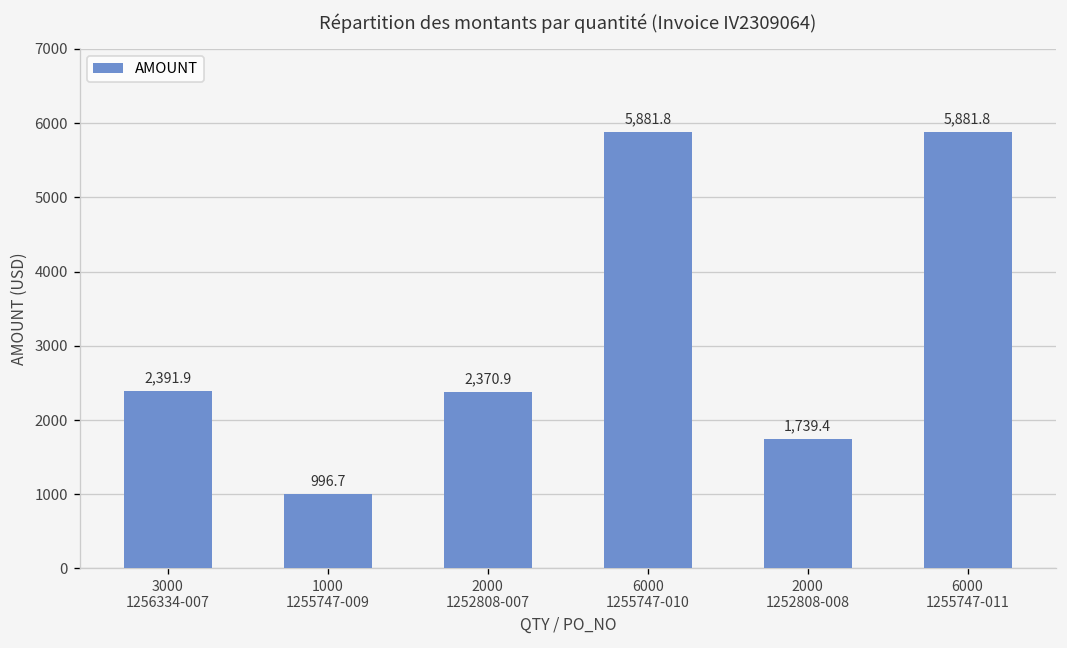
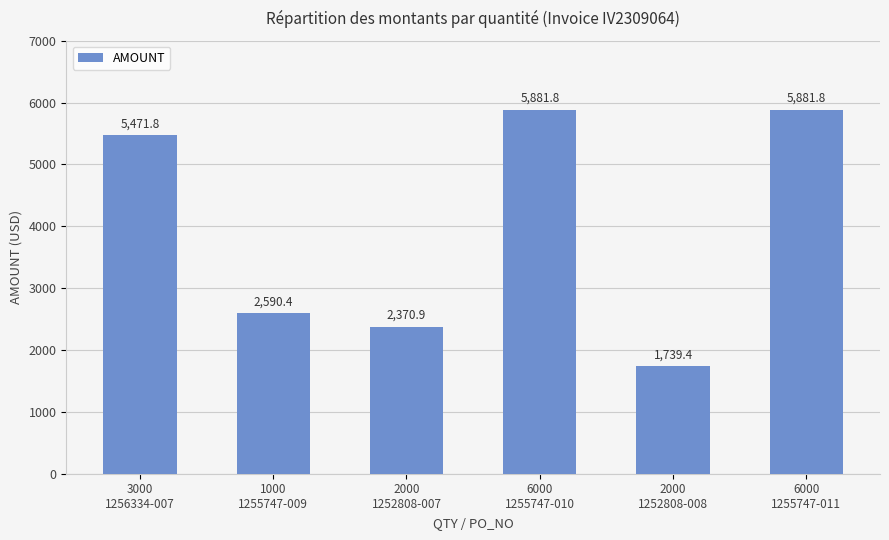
3000 1256334-007: 2,391.9 -> 5,471.8
1000 1255747-009: 996.7 -> 2,590.4
